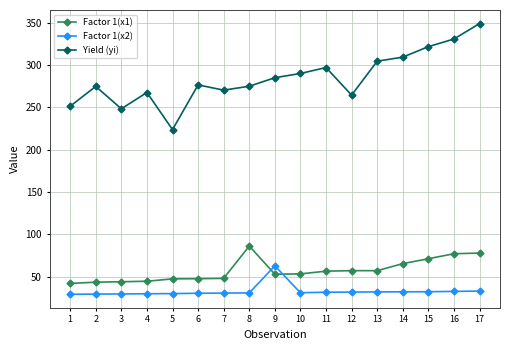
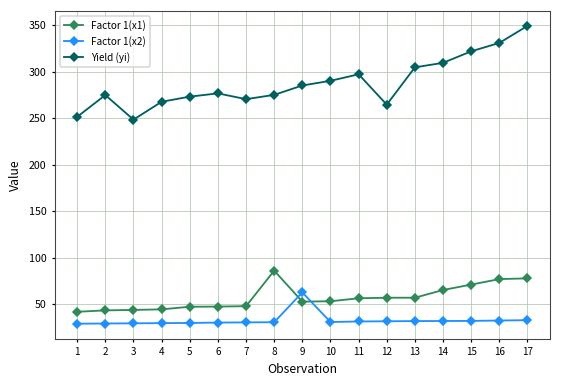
Yield (yi), 5: 220 -> 270
